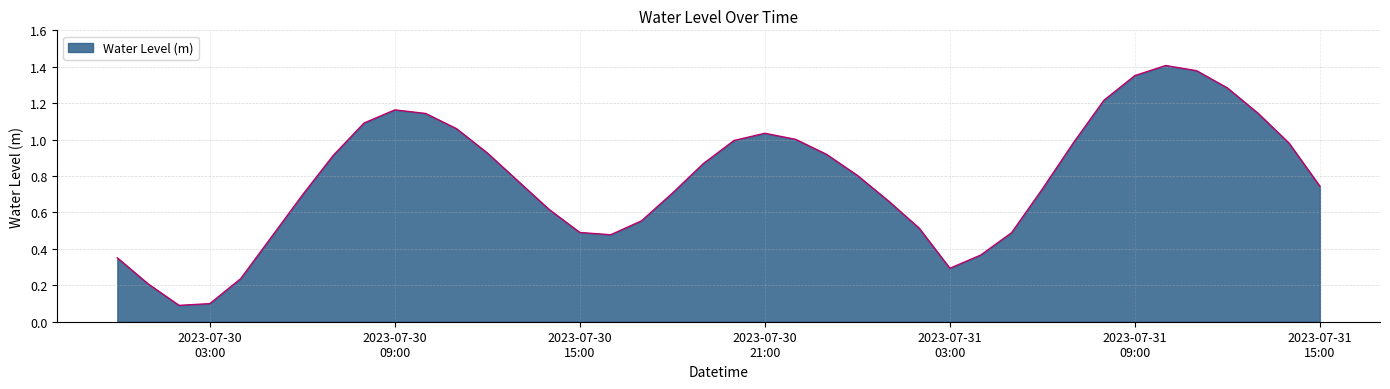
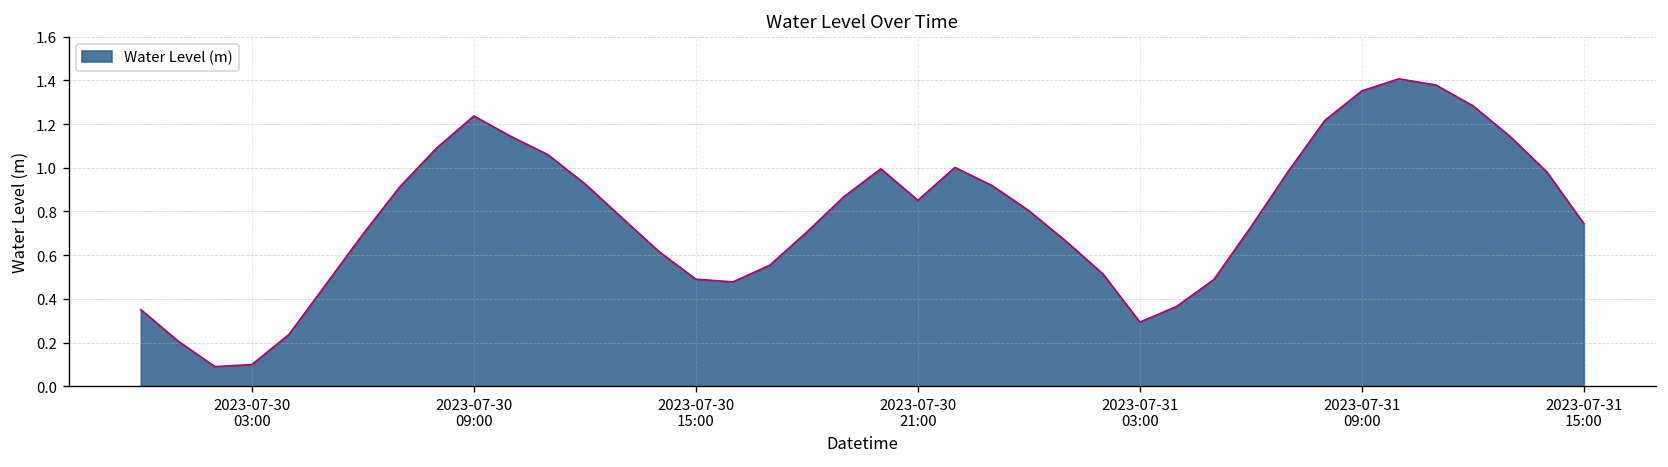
2023-07-30 09:00: 1.16 -> 1.24
2023-07-30 21:00: 1.03 -> 0.85
